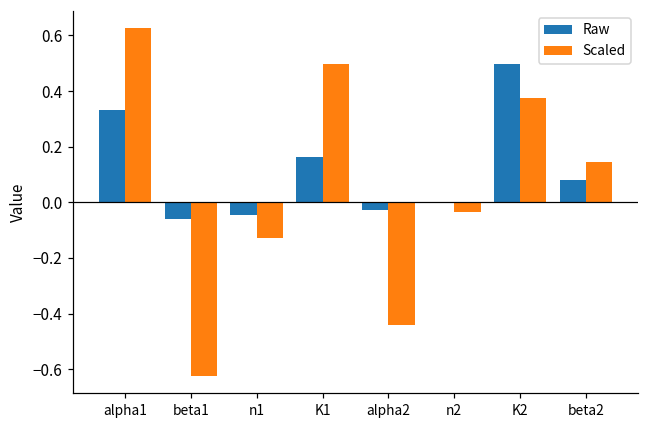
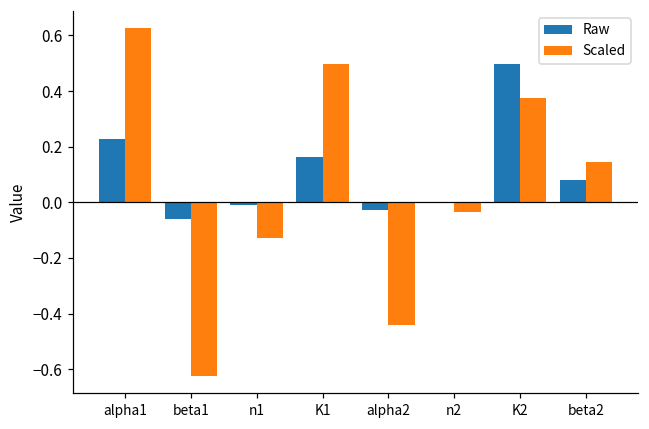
Raw, alpha1: 0.33 -> 0.23
Raw, n1: -0.04 -> -0.01
